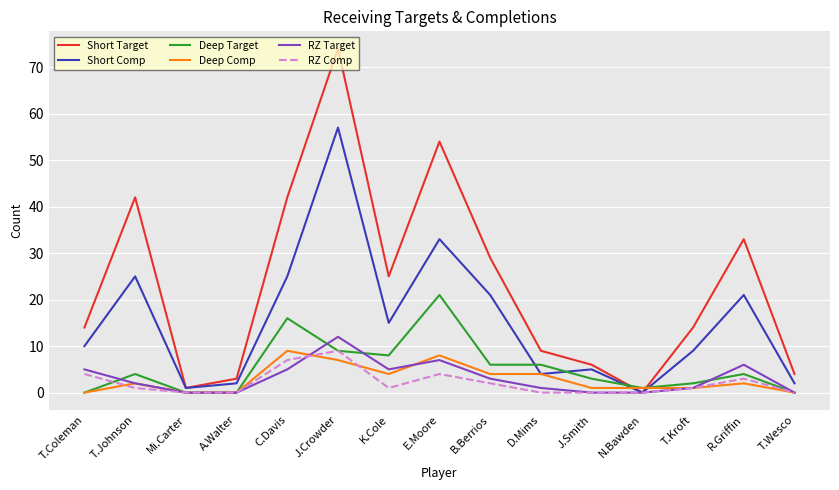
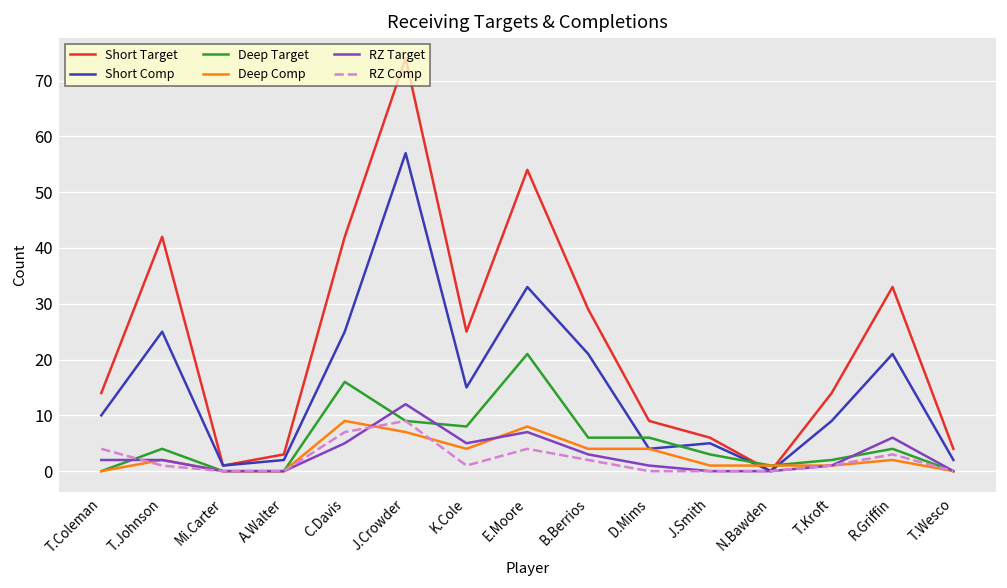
RZ Target, T.Coleman: 5 -> 2
